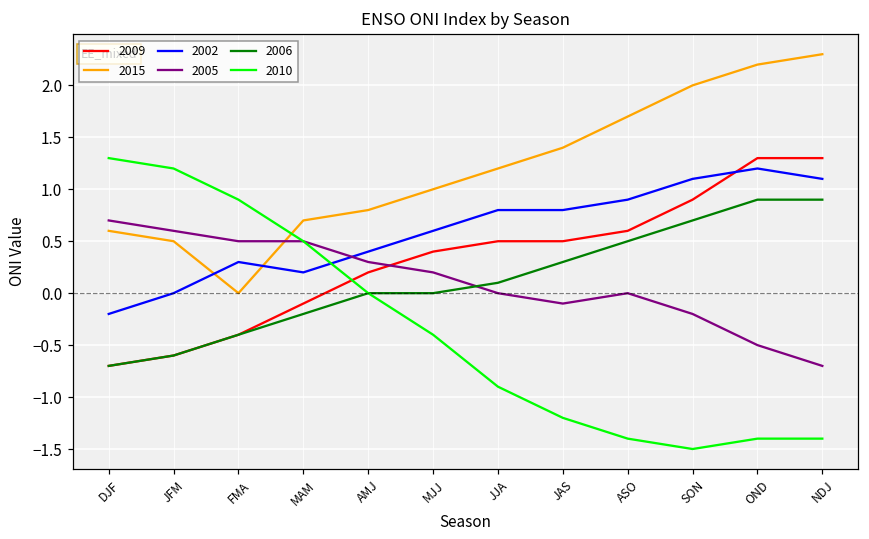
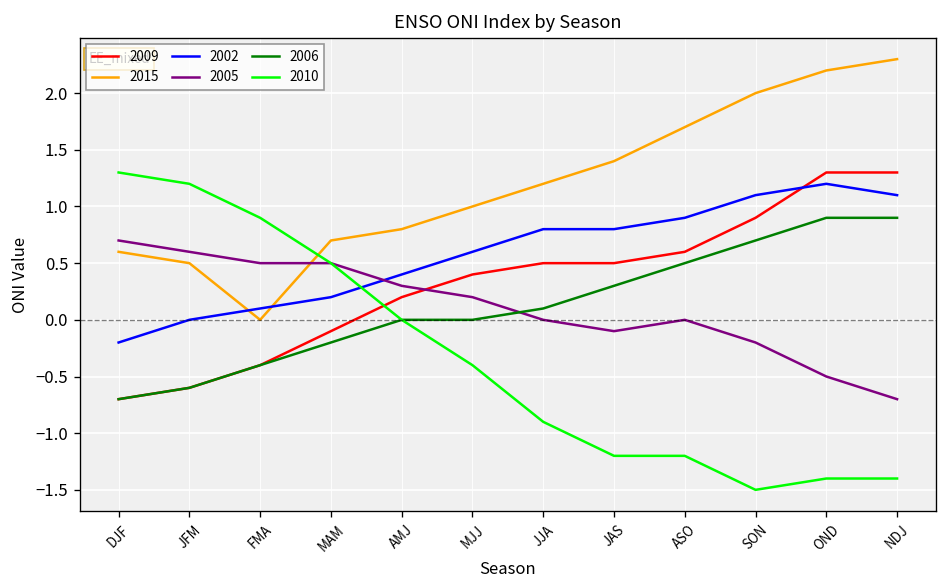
2002, FMA: 0.3 -> 0.1
2010, ASO: -1.4 -> -1.2
